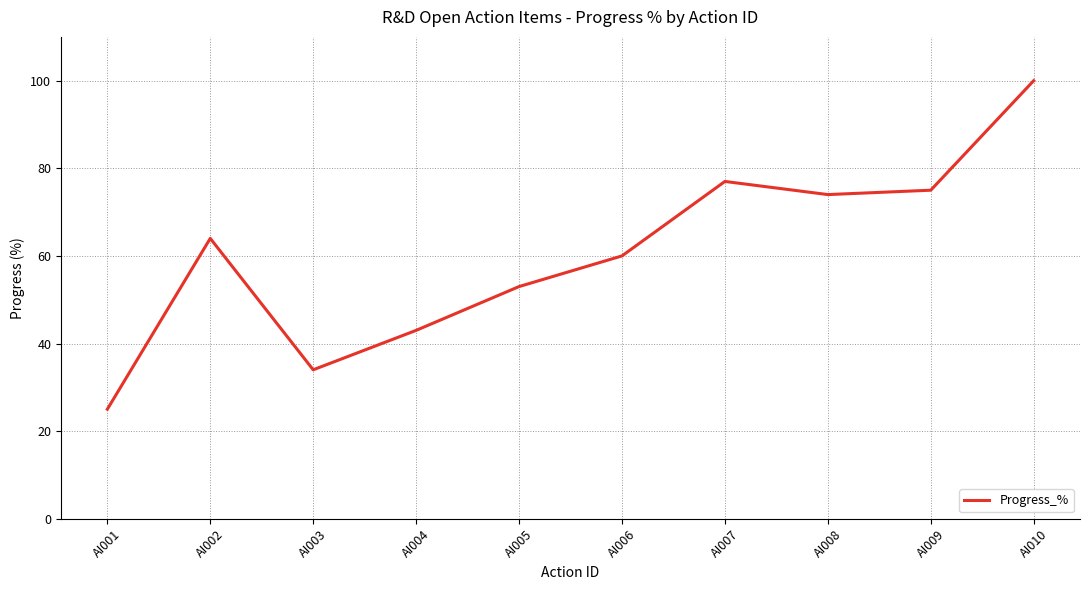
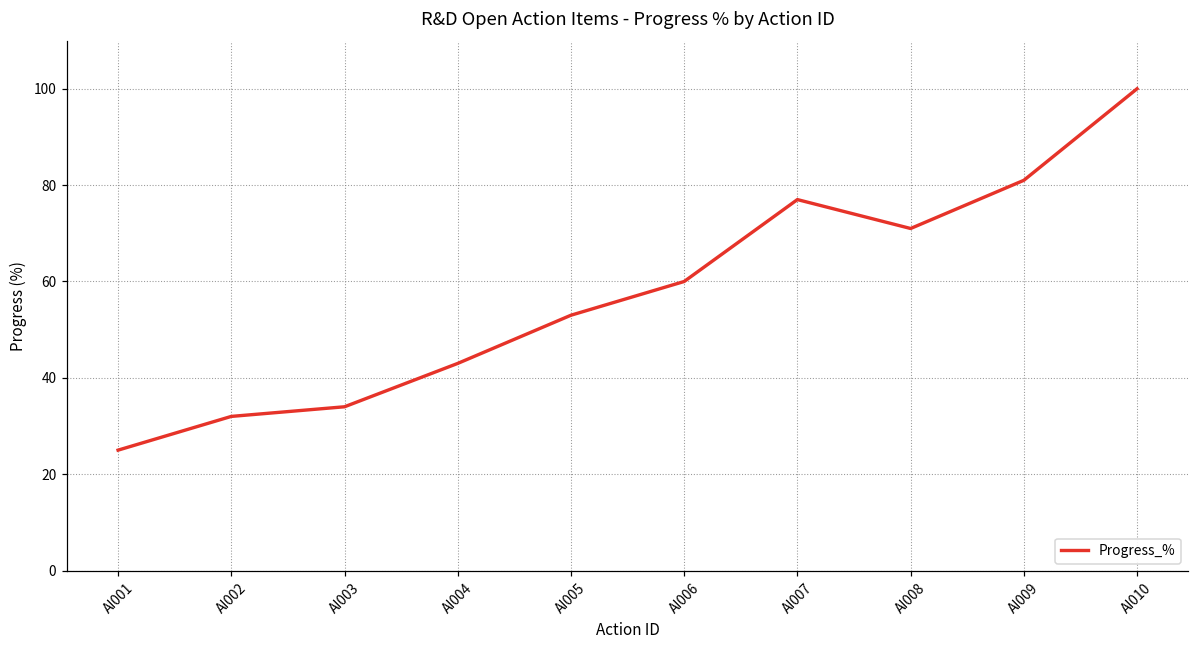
AI002: 64 -> 32
AI008: 74 -> 71
AI009: 75 -> 81
